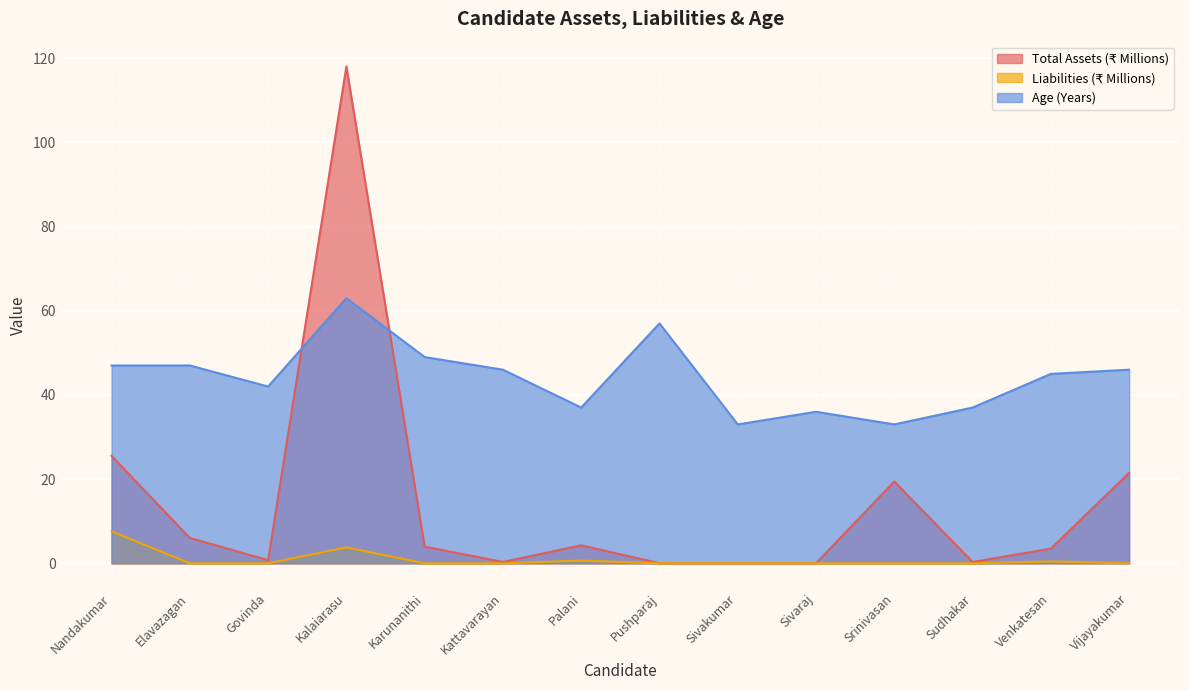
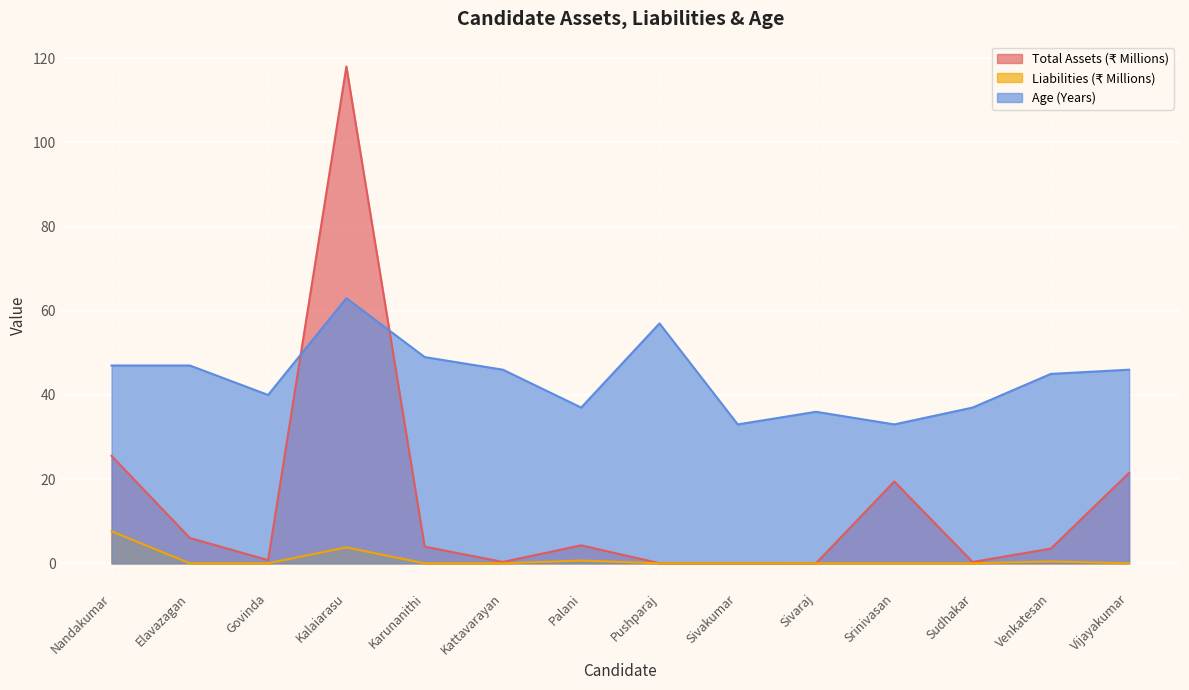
Age (Years), Govinda: 42 -> 40
